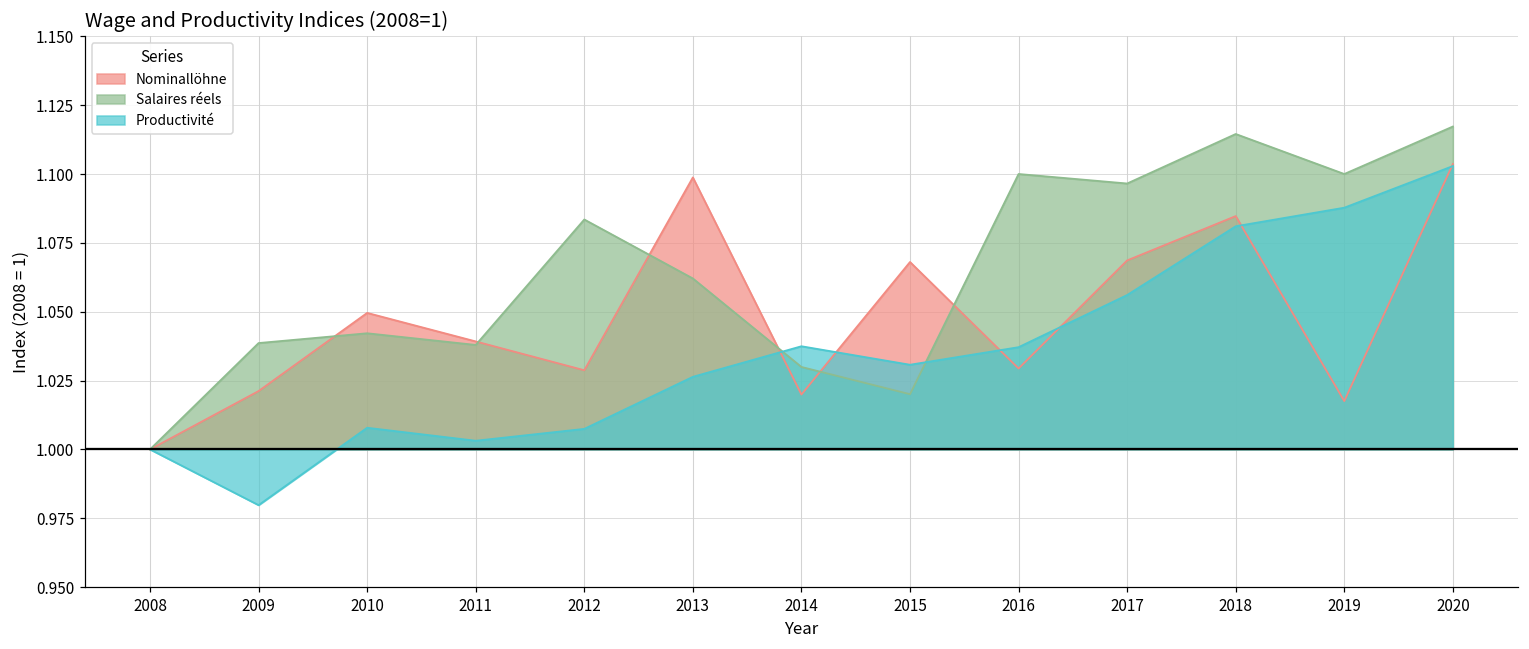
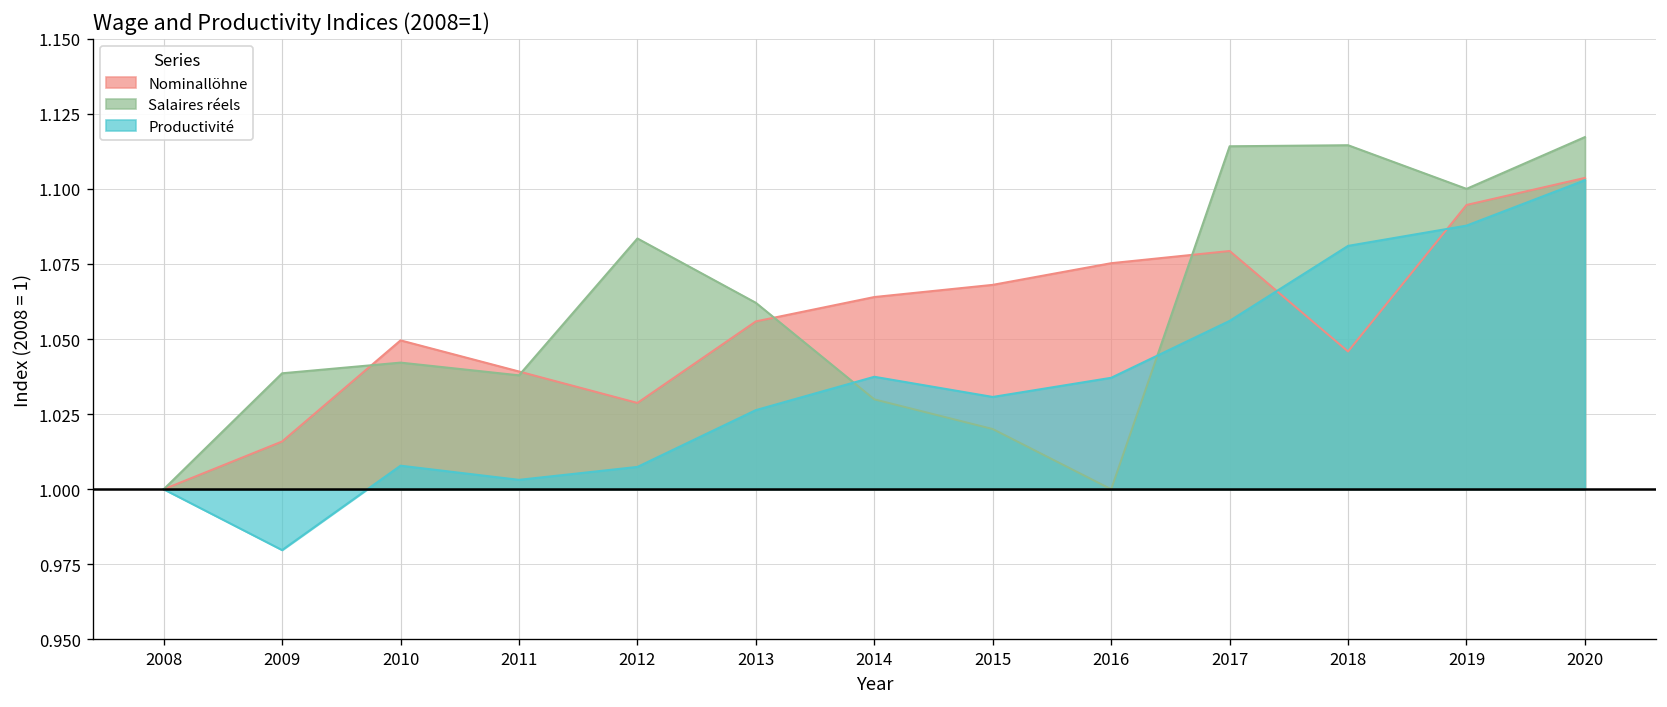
Nominallöhne, 2009: 1.021 -> 1.016
Nominallöhne, 2013: 1.099 -> 1.056
Nominallöhne, 2014: 1.020 -> 1.064
Nominallöhne, 2016: 1.029 -> 1.075
Salaires réels, 2016: 1.1 -> 1.0
Nominallöhne, 2017: 1.069 -> 1.079
Salaires réels, 2017: 1.097 -> 1.114
Nominallöhne, 2018: 1.085 -> 1.046
Nominallöhne, 2019: 1.018 -> 1.095
